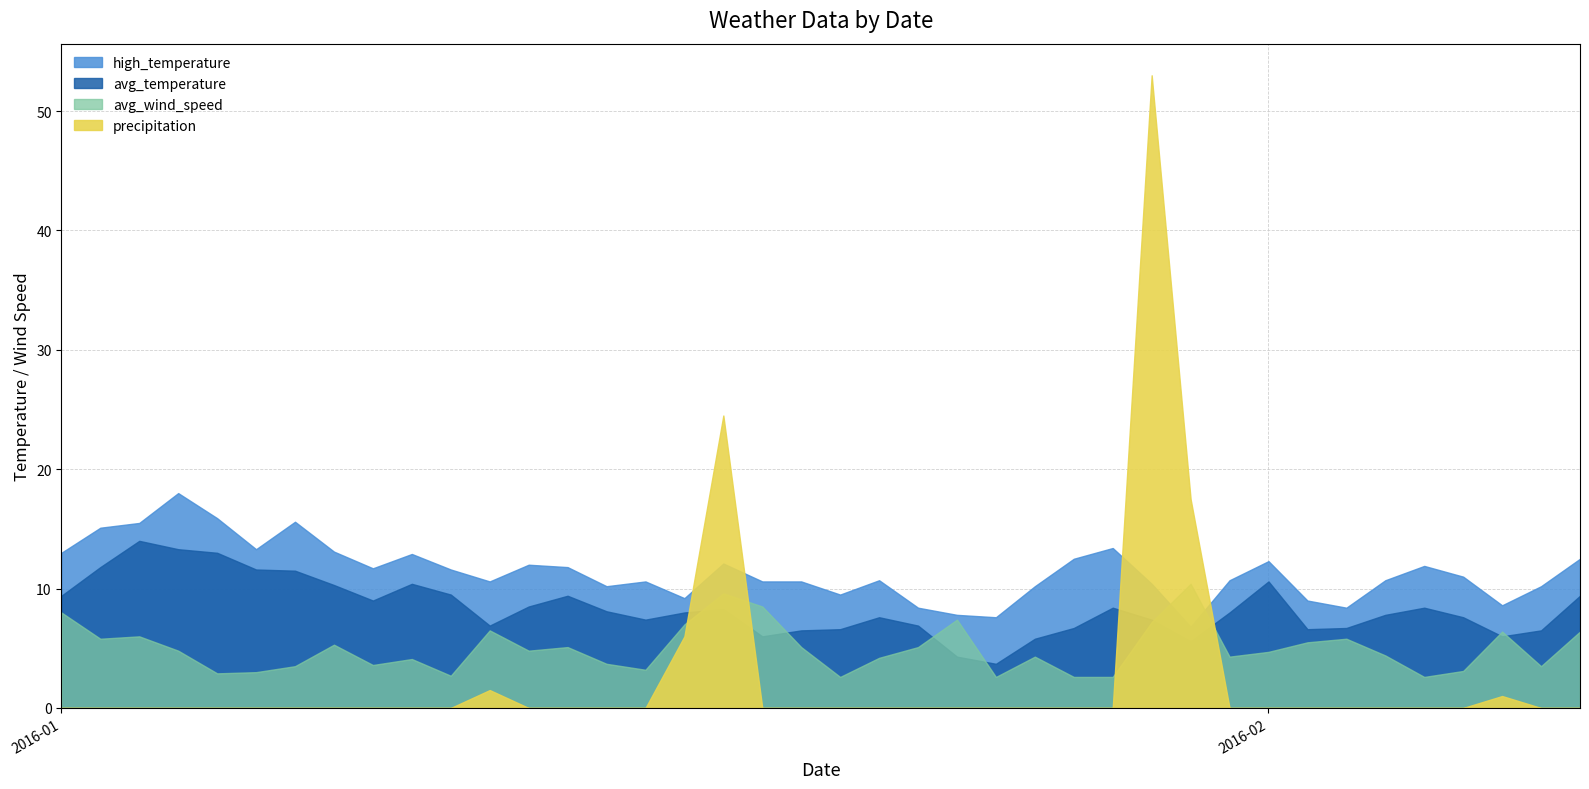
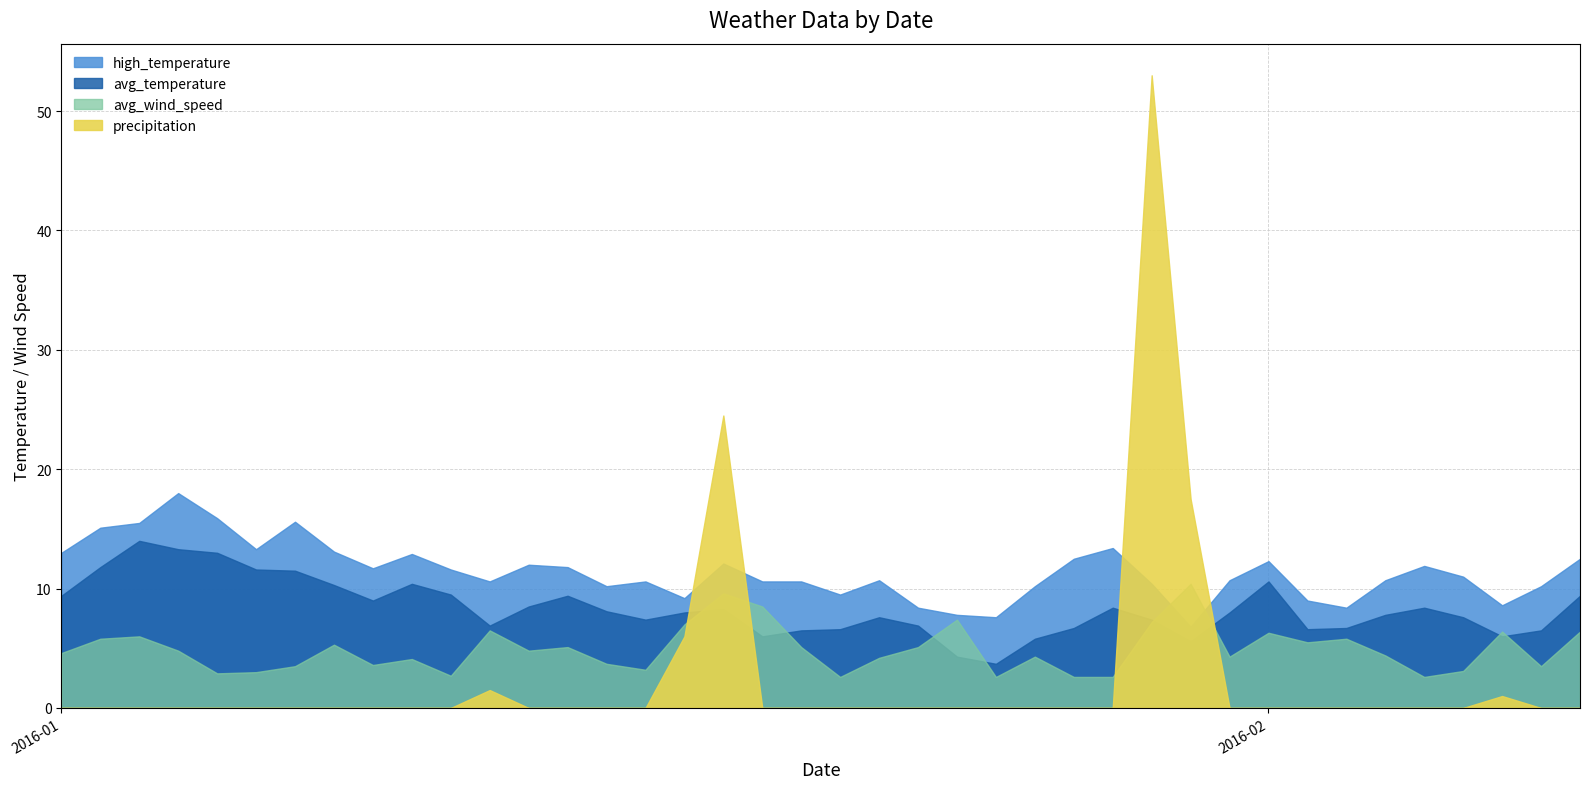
avg_wind_speed, 2016-01: 8.0 -> 4.6
avg_wind_speed, 2016-02: 4.7 -> 6.3
